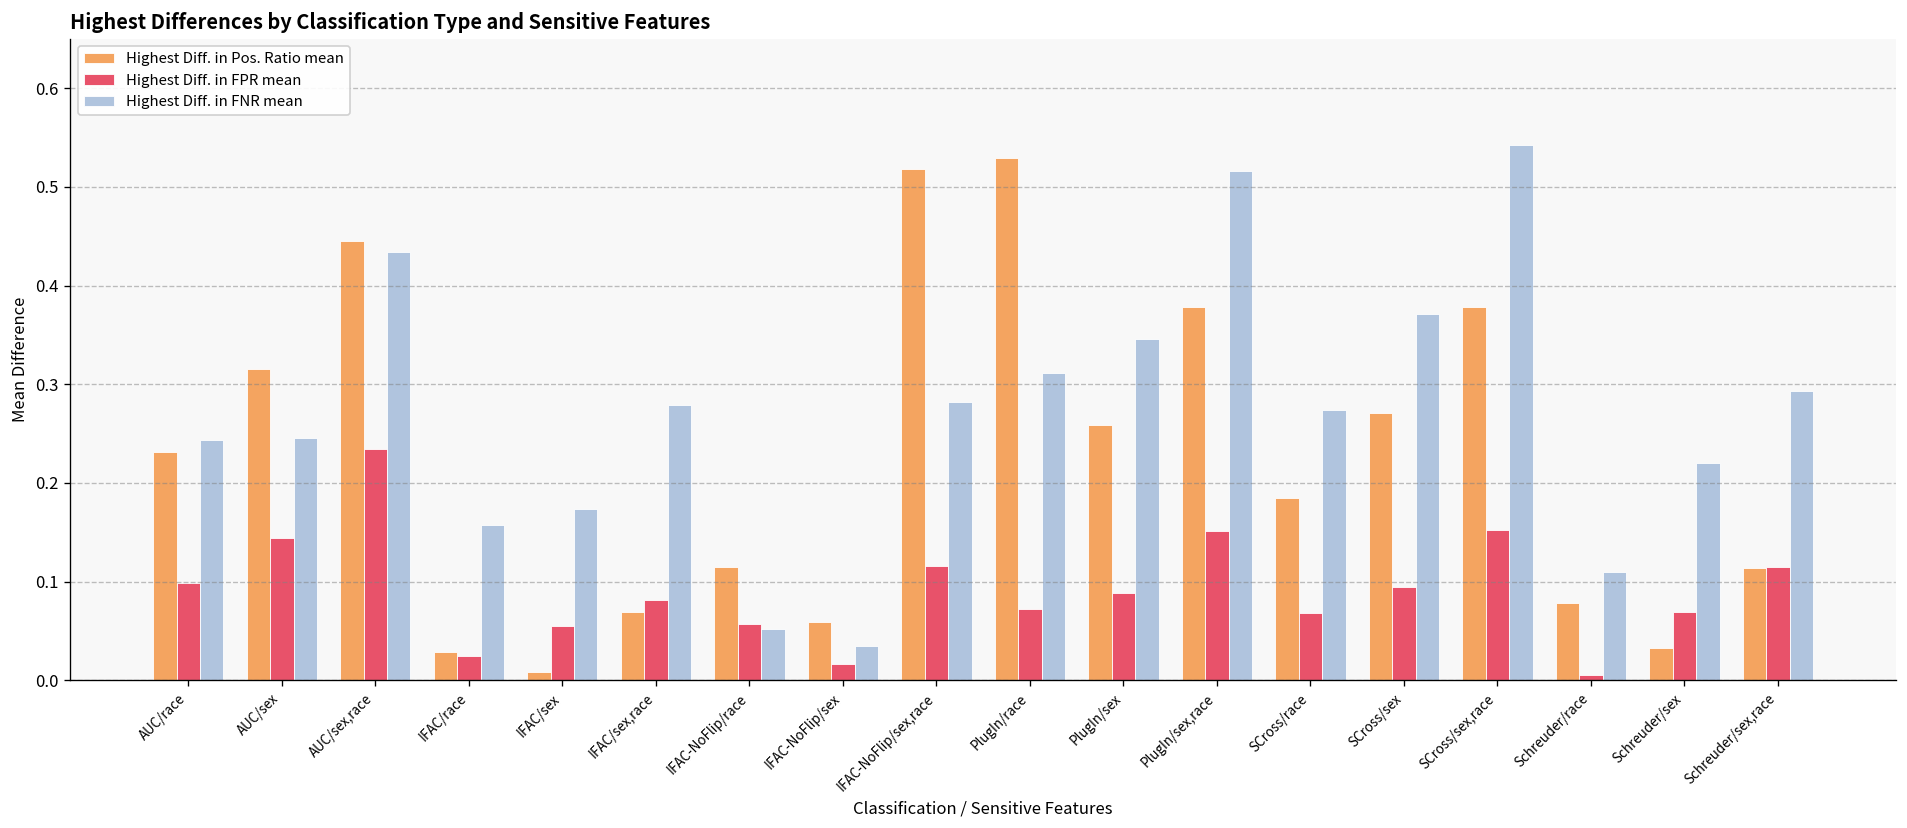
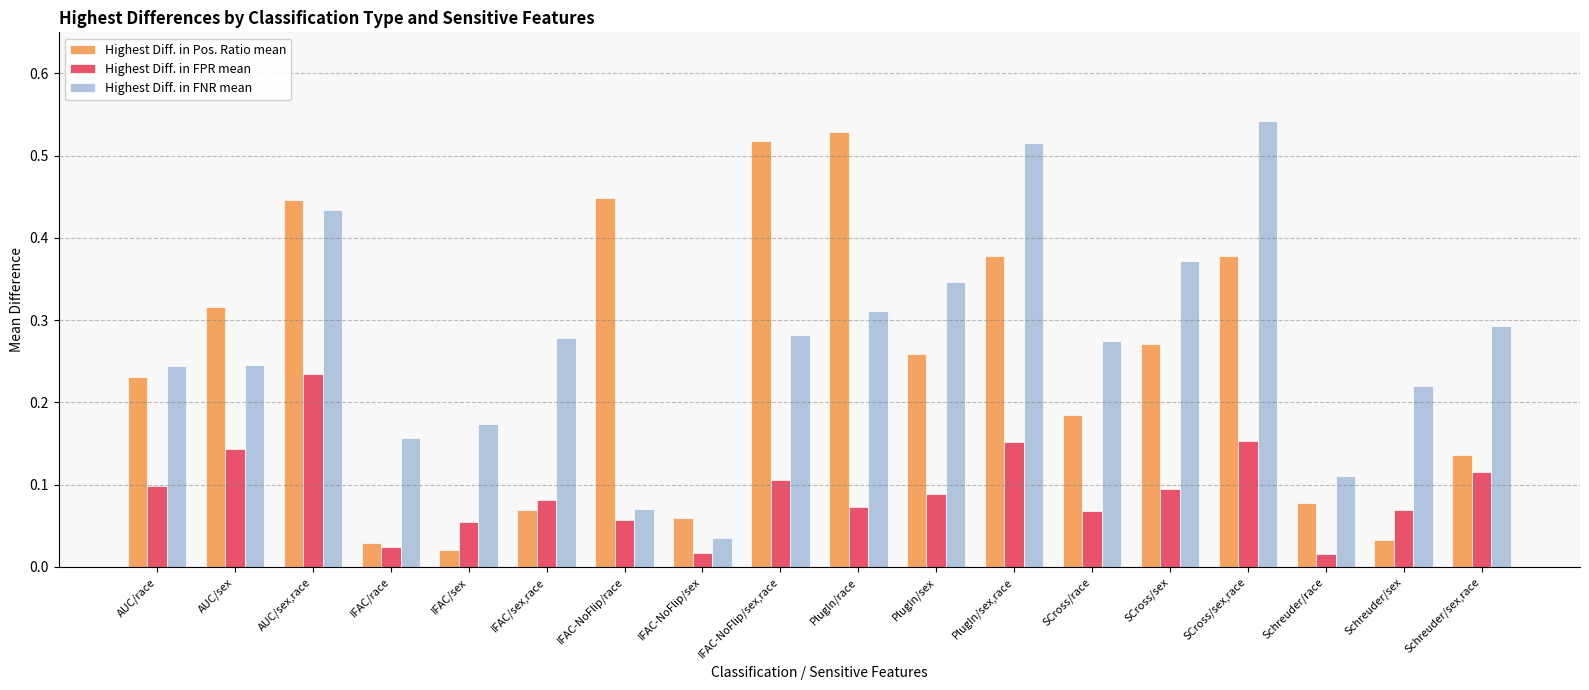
Highest Diff. in Pos. Ratio mean, IFAC/sex: 0.01 -> 0.02
Highest Diff. in Pos. Ratio mean, IFAC-NoFlip/race: 0.12 -> 0.45
Highest Diff. in FNR mean, IFAC-NoFlip/race: 0.05 -> 0.07
Highest Diff. in FPR mean, IFAC-NoFlip/sex,race: 0.12 -> 0.11
Highest Diff. in FPR mean, Schreuder/race: 0.01 -> 0.02
Highest Diff. in Pos. Ratio mean, Schreuder/sex,race: 0.11 -> 0.14
